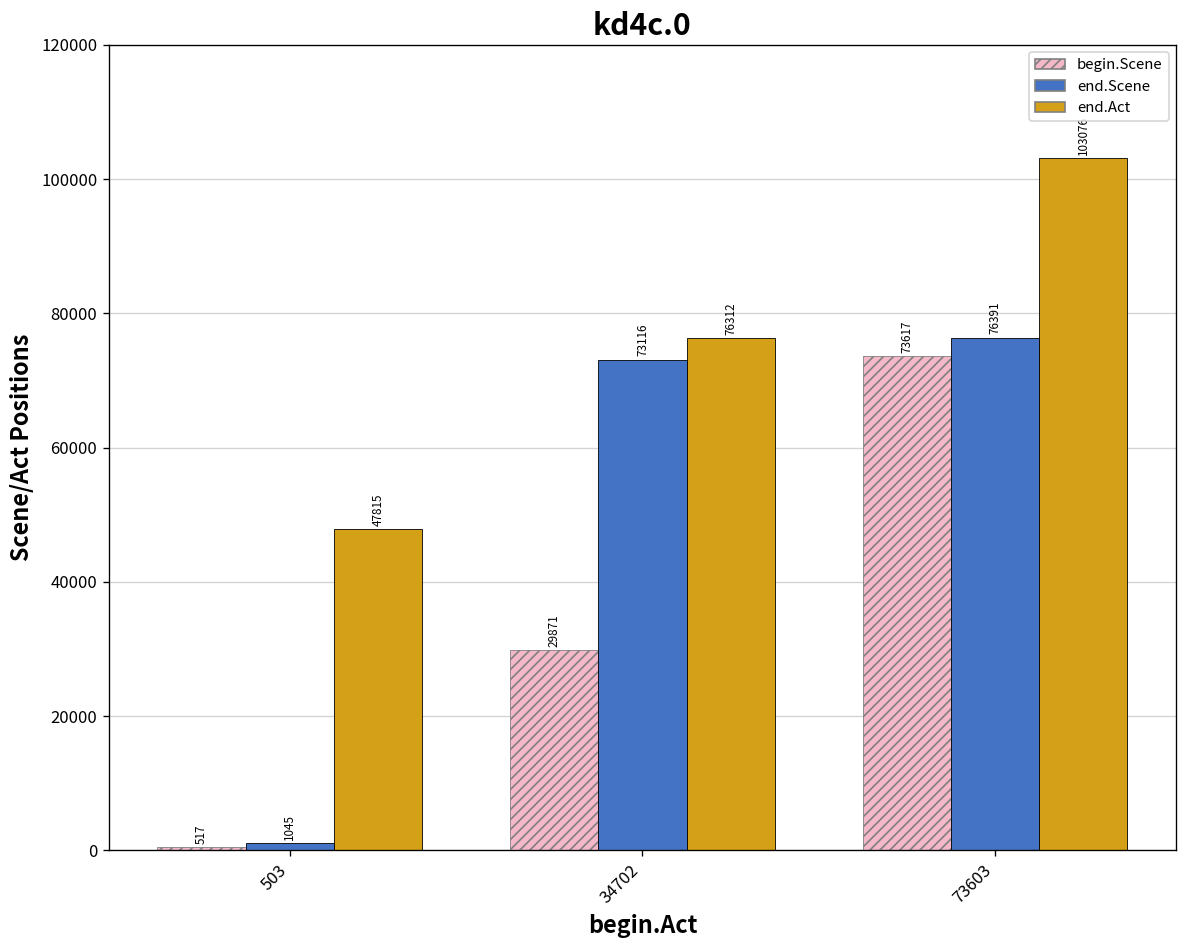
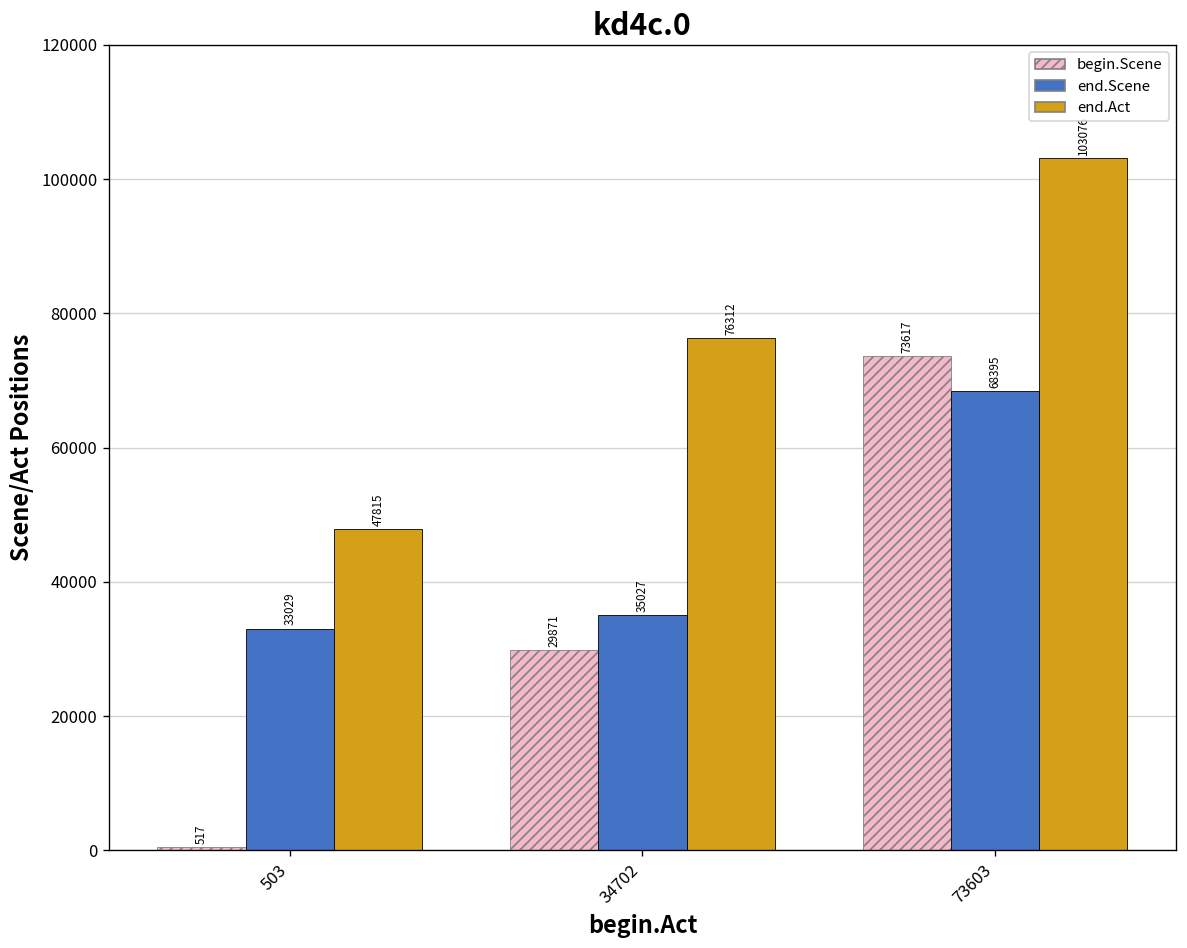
end.Scene, 503: 1045 -> 33029
end.Scene, 34702: 73116 -> 35027
end.Scene, 73603: 76391 -> 68395
